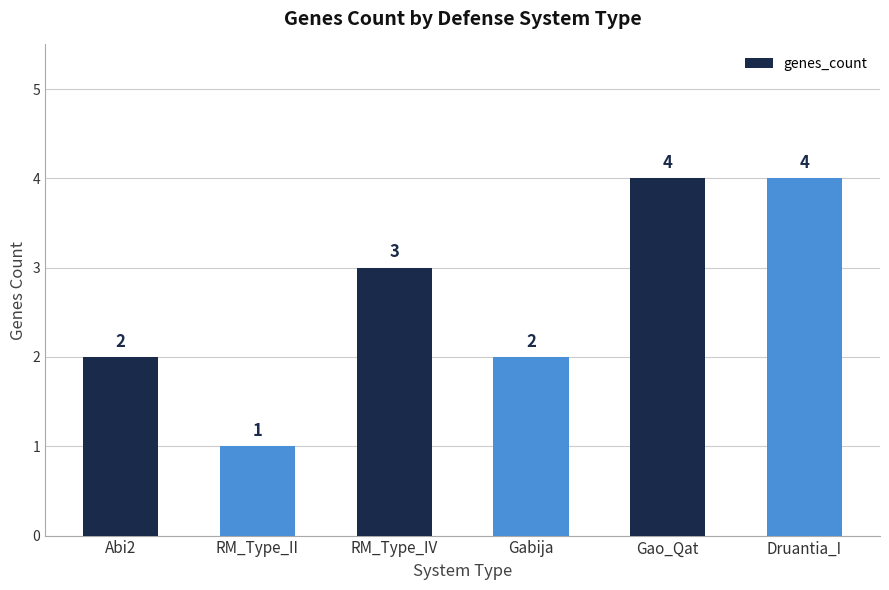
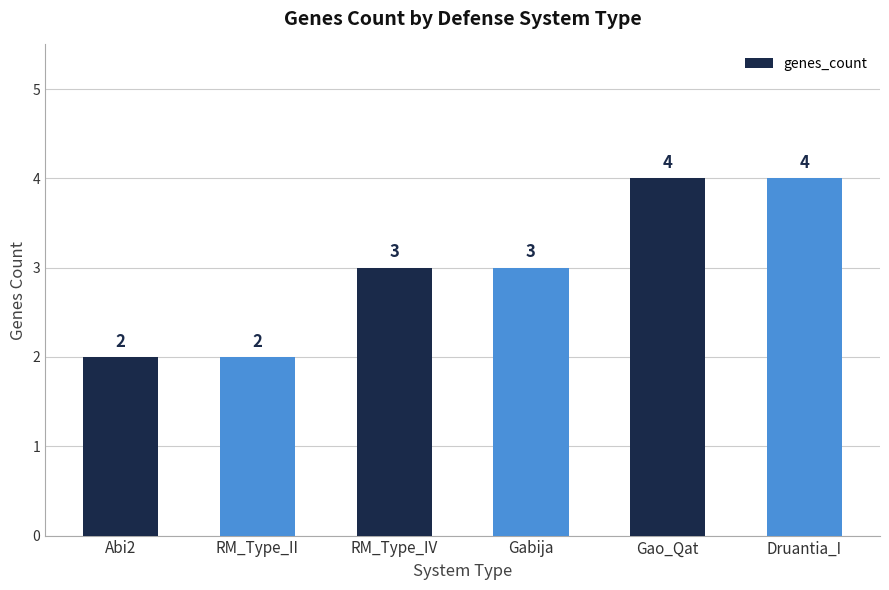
RM_Type_II: 1 -> 2
Gabija: 2 -> 3
